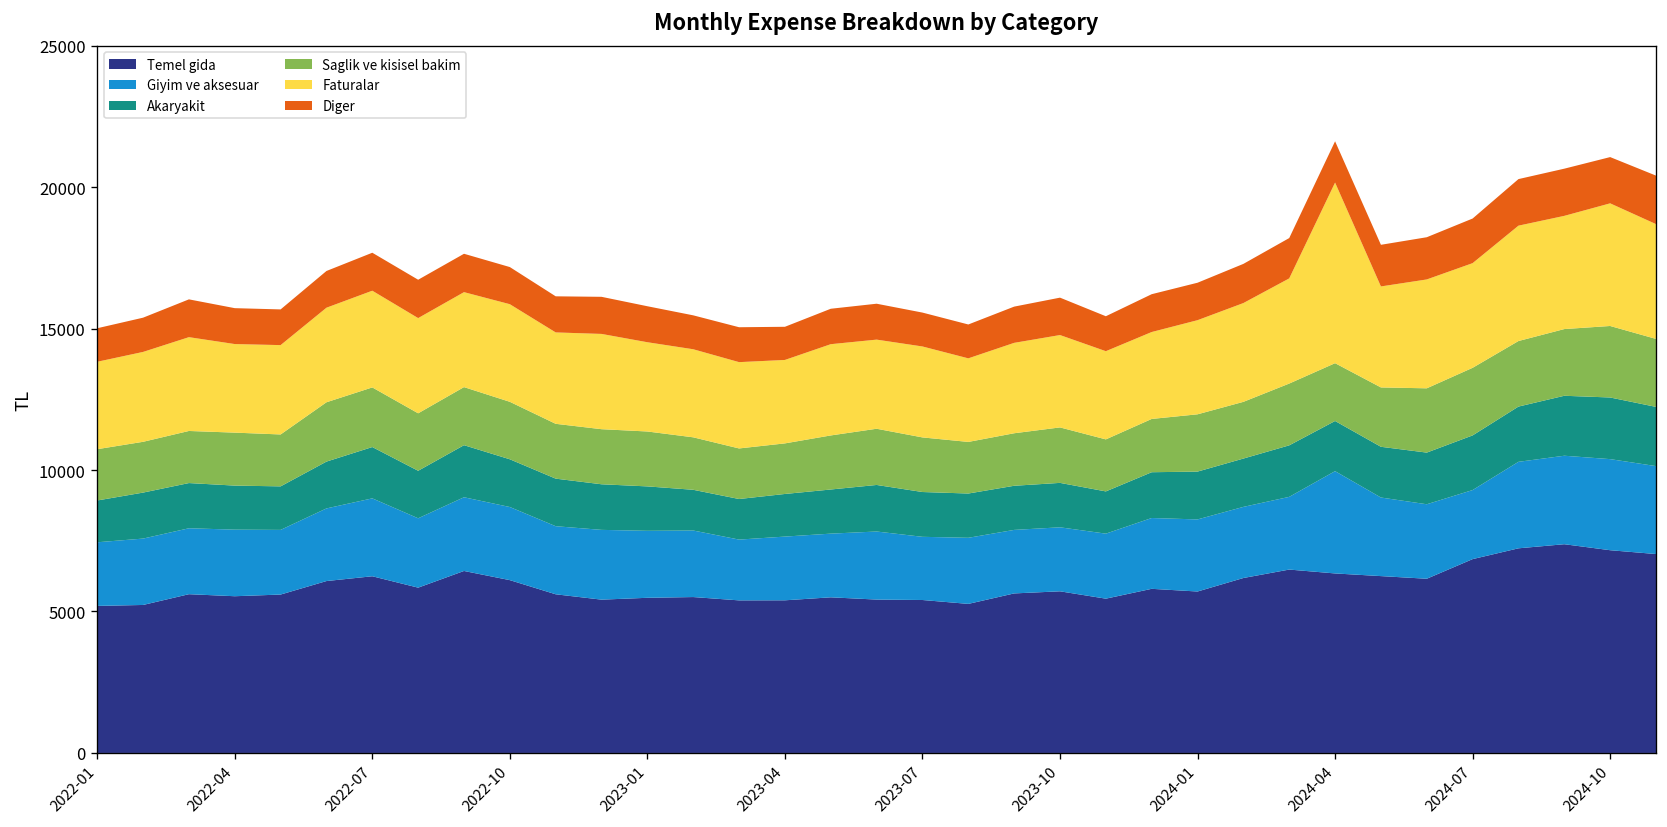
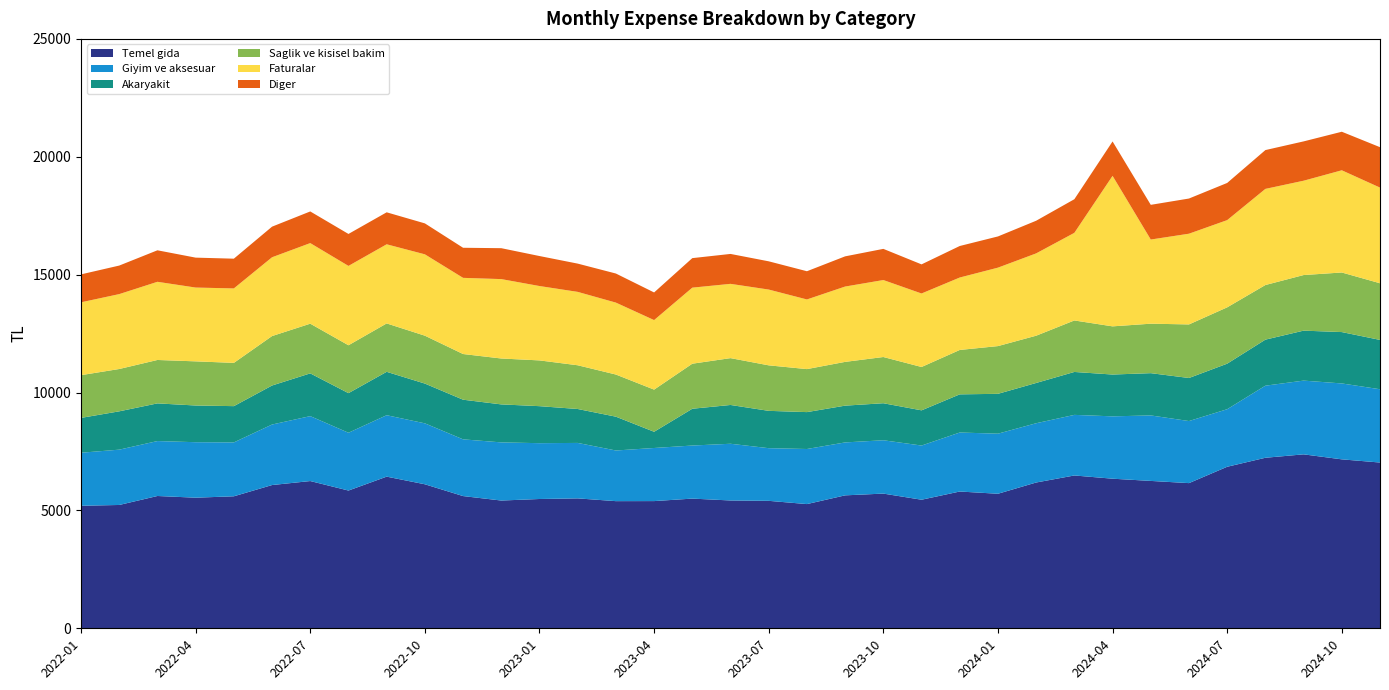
Akaryakit, 2023-04: 1500 -> 700
Giyim ve aksesuar, 2024-04: 3600 -> 2600
